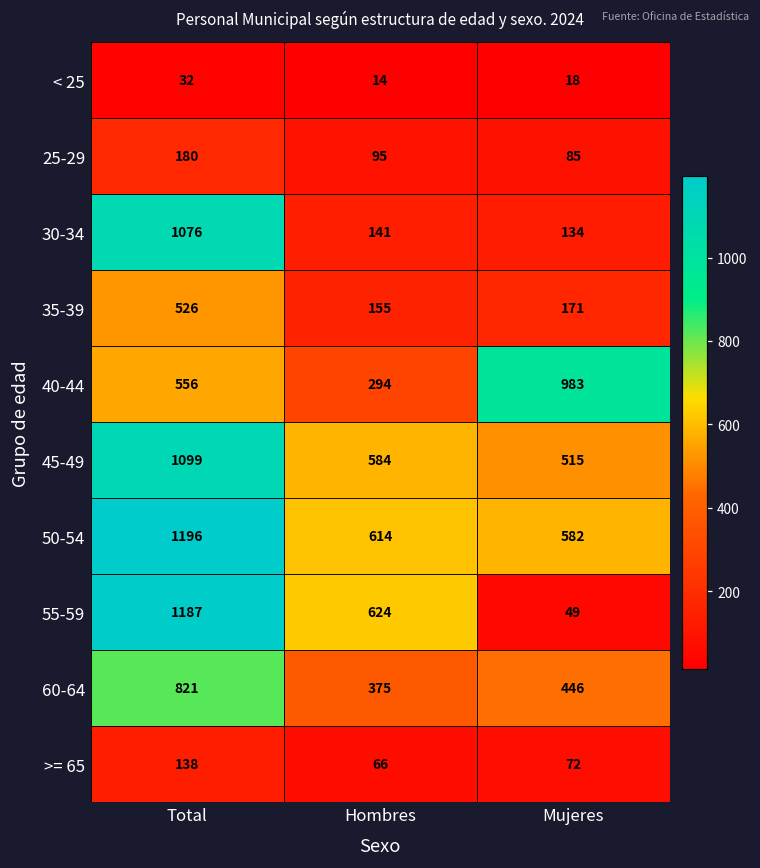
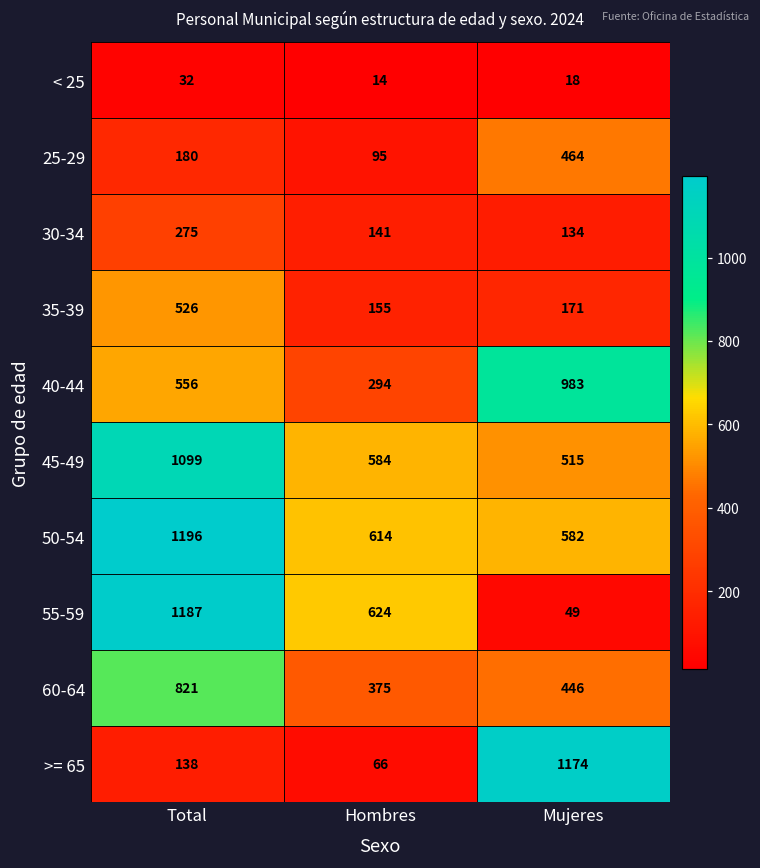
25-29, Mujeres: 85 -> 464
30-34, Total: 1076 -> 275
>= 65, Mujeres: 72 -> 1174
